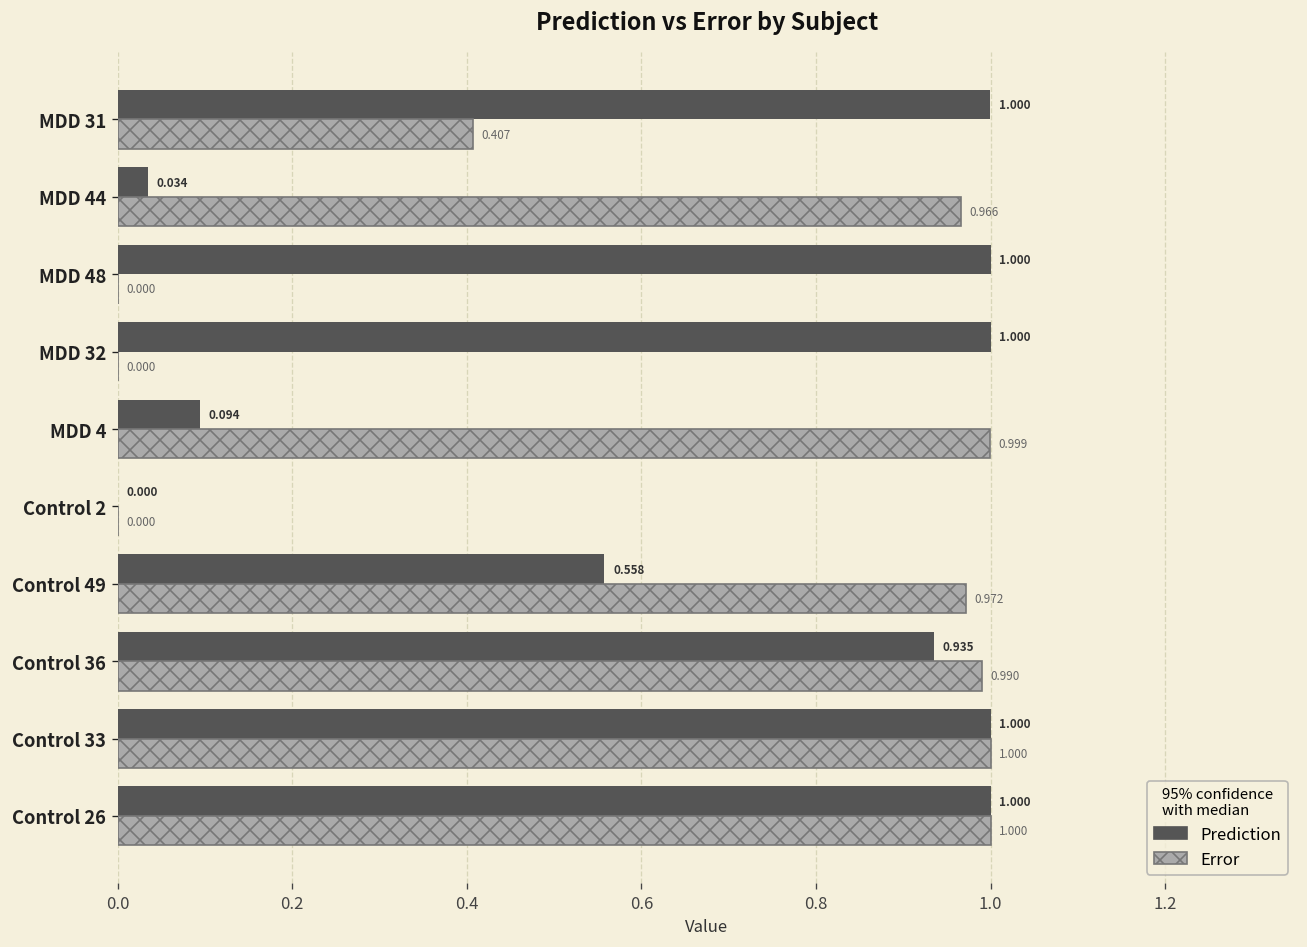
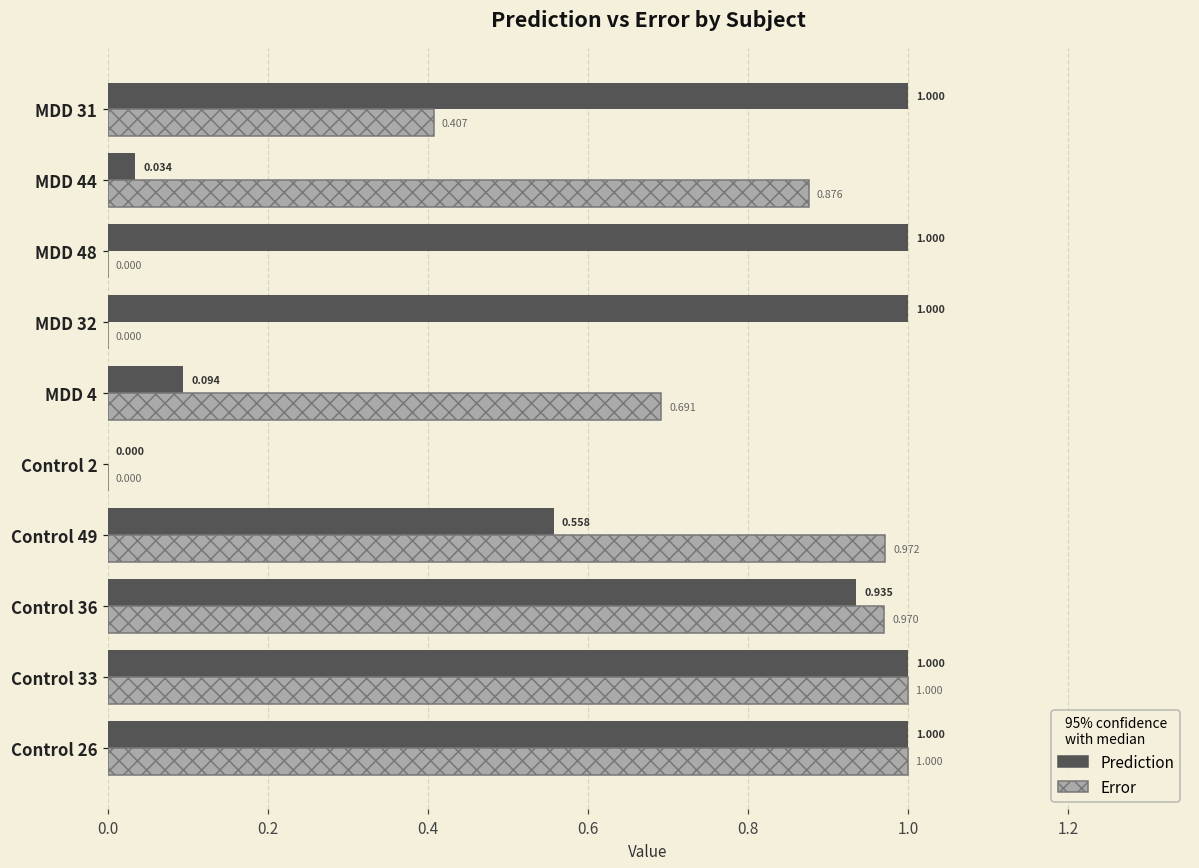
Error, MDD 44: 0.966 -> 0.876
Error, MDD 4: 0.999 -> 0.691
Error, Control 36: 0.990 -> 0.970
